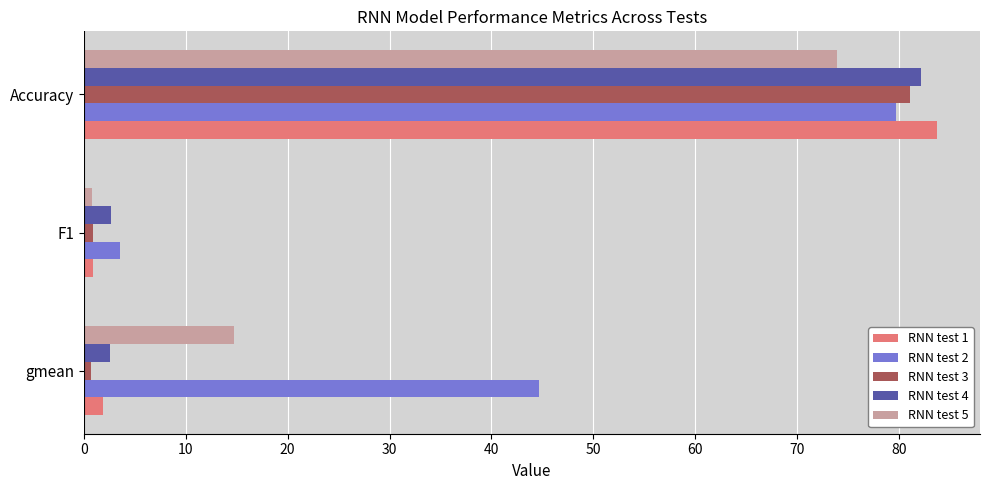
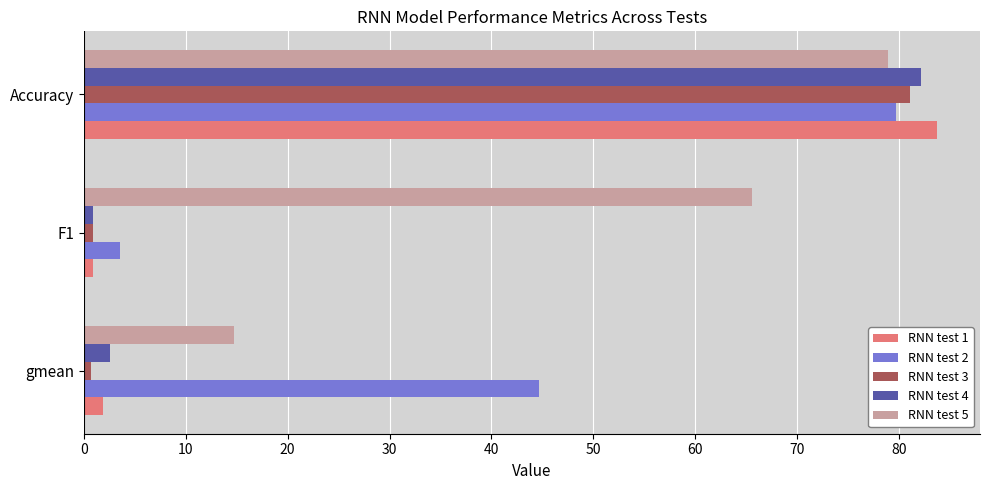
RNN test 5, Accuracy: 74.0 -> 79.0
RNN test 5, F1: 0.8 -> 65.6
RNN test 4, F1: 2.7 -> 0.9
